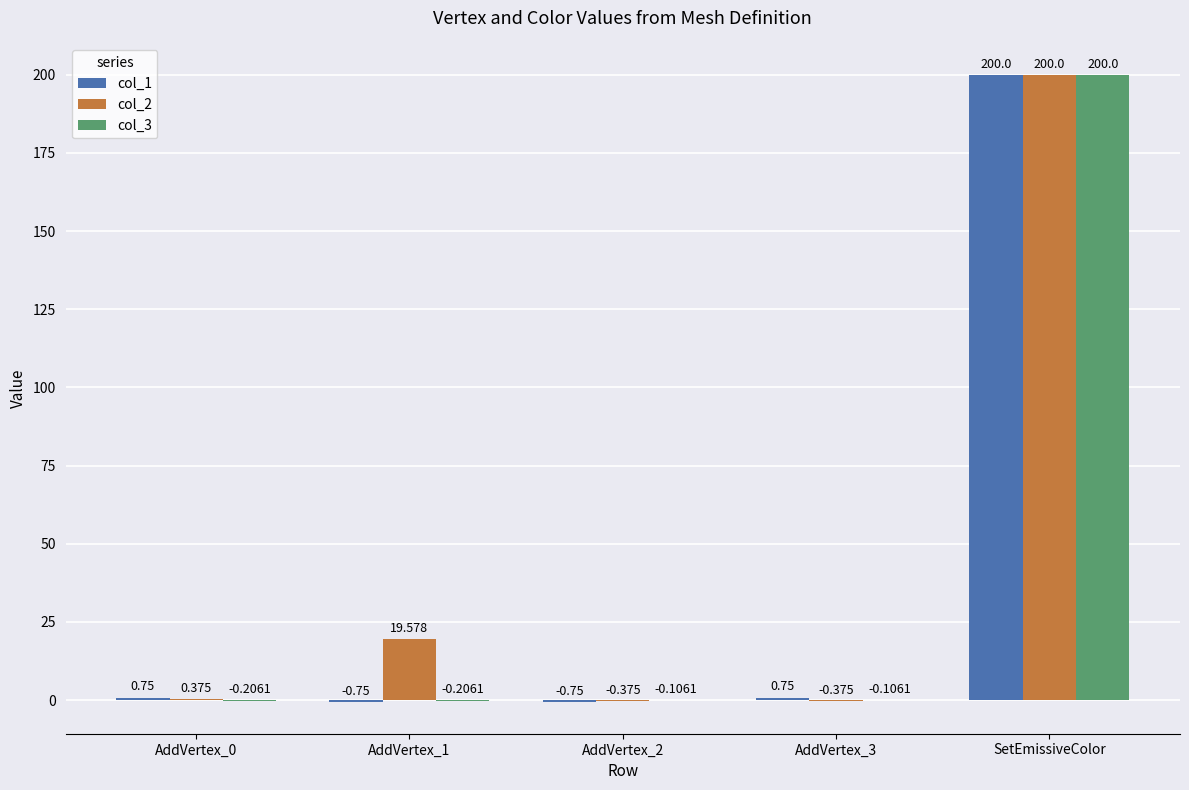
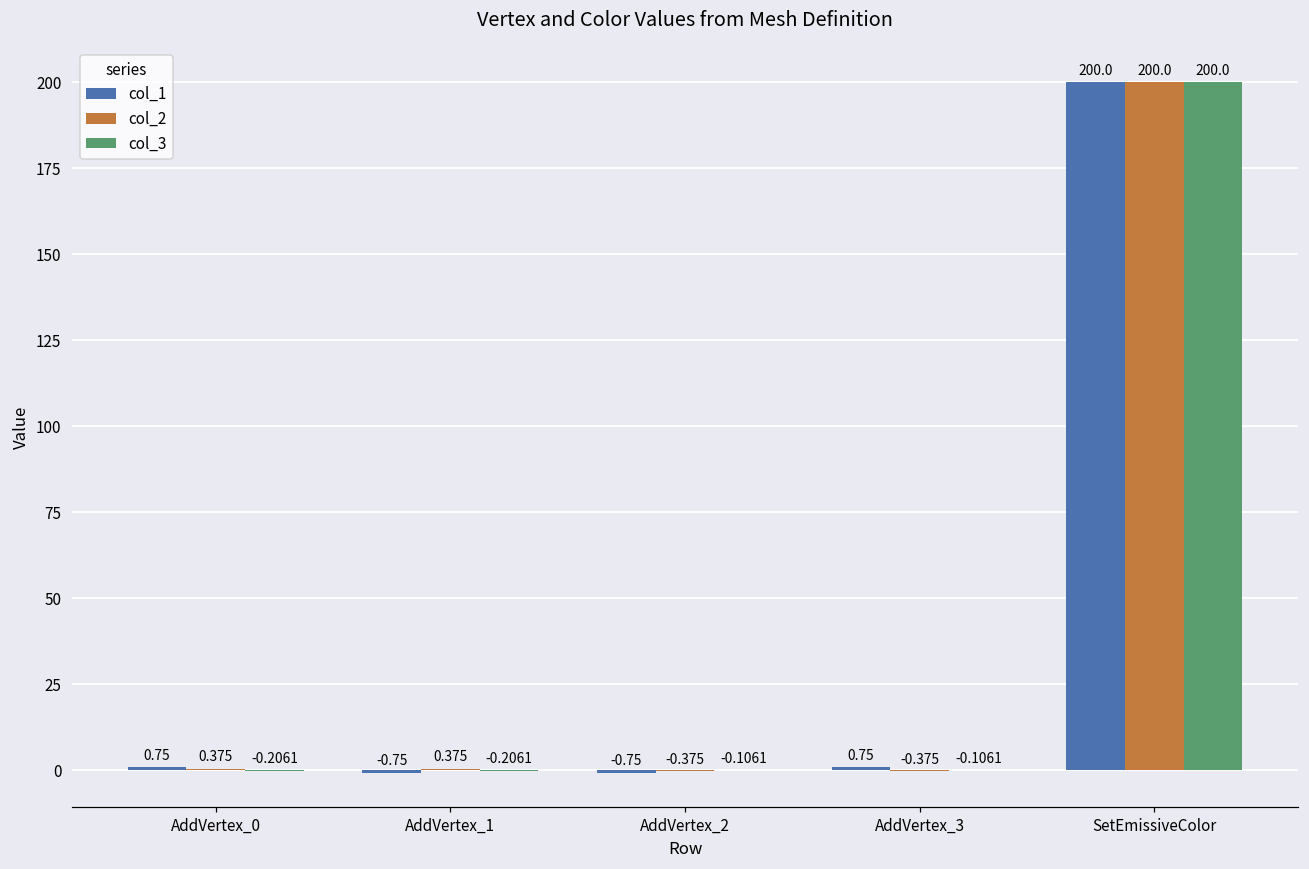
col_2, AddVertex_1: 19.578 -> 0.375
